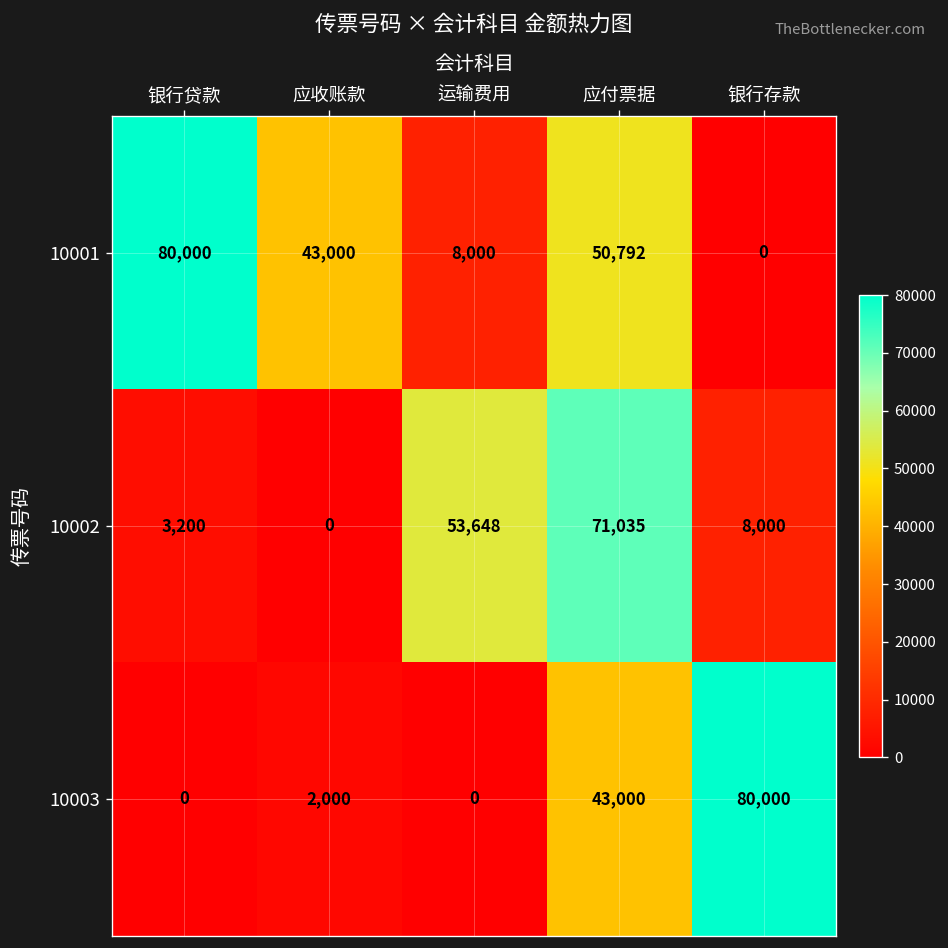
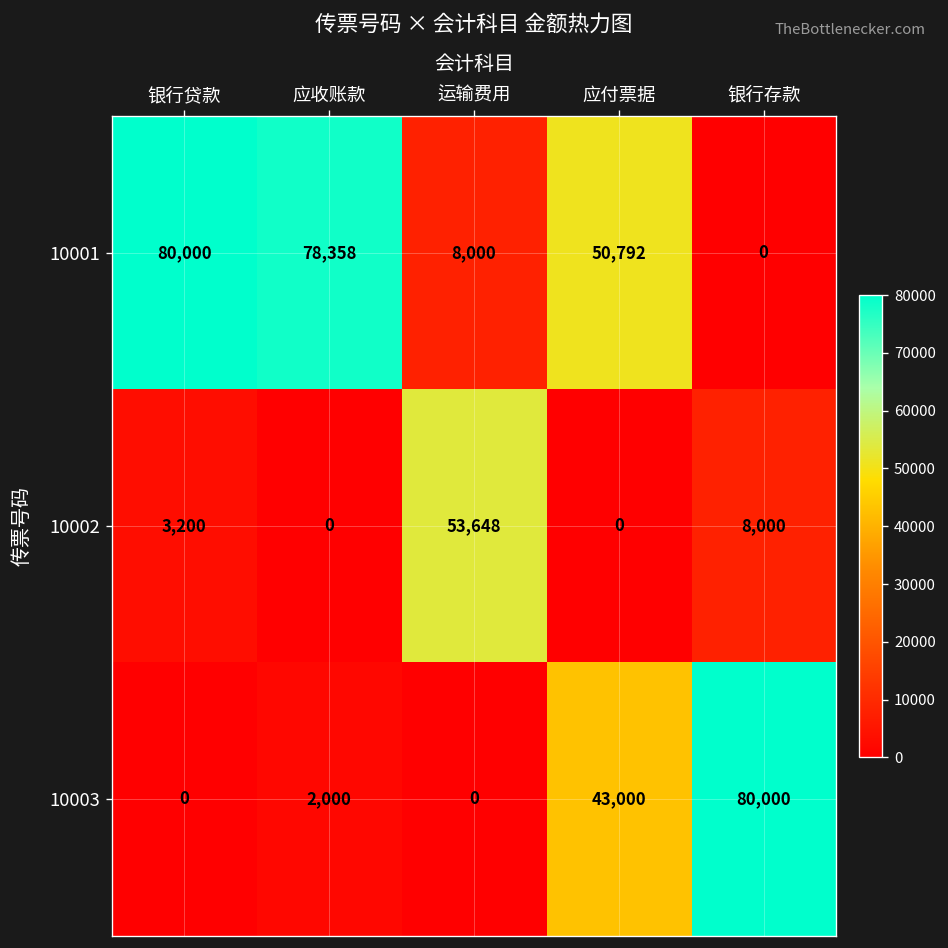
10001, 应收账款: 43,000 -> 78,358
10002, 应付票据: 71,035 -> 0
